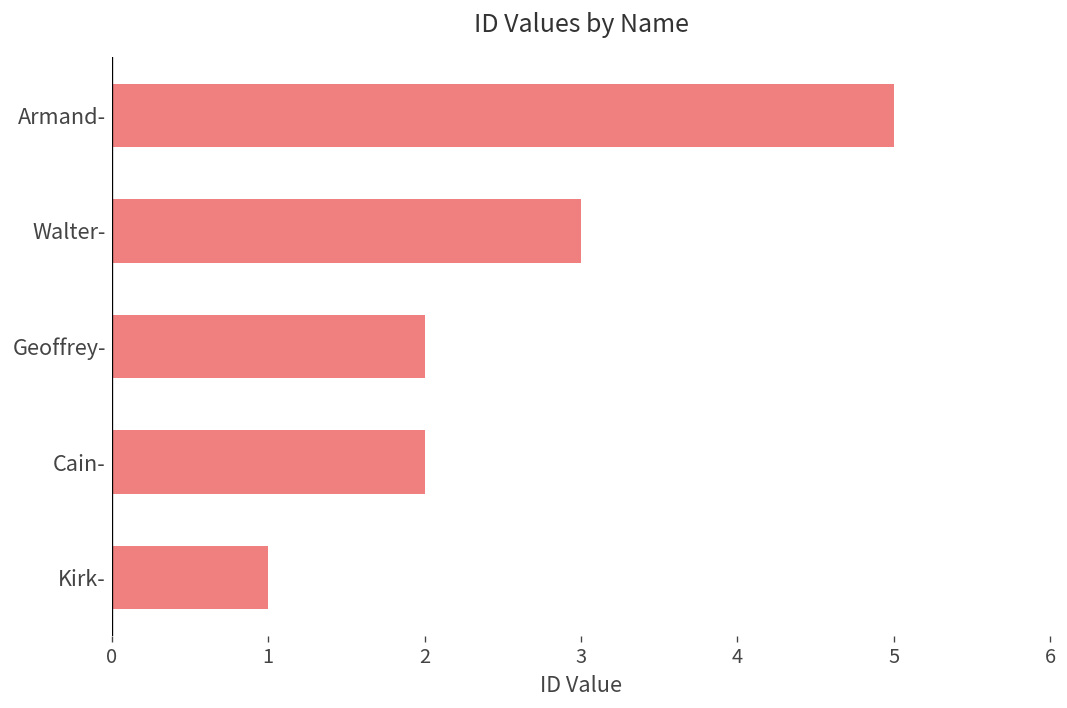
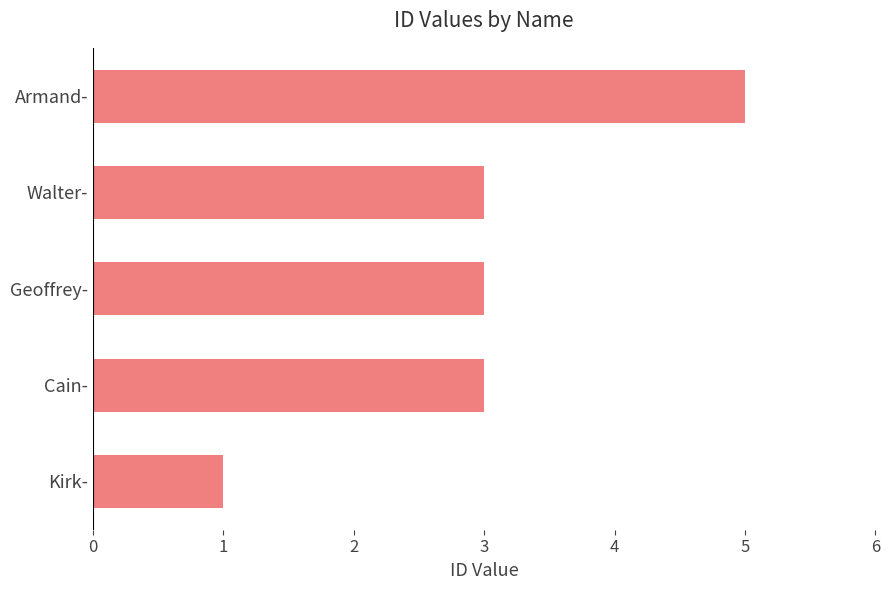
Geoffrey-: 2 -> 3
Cain-: 2 -> 3
